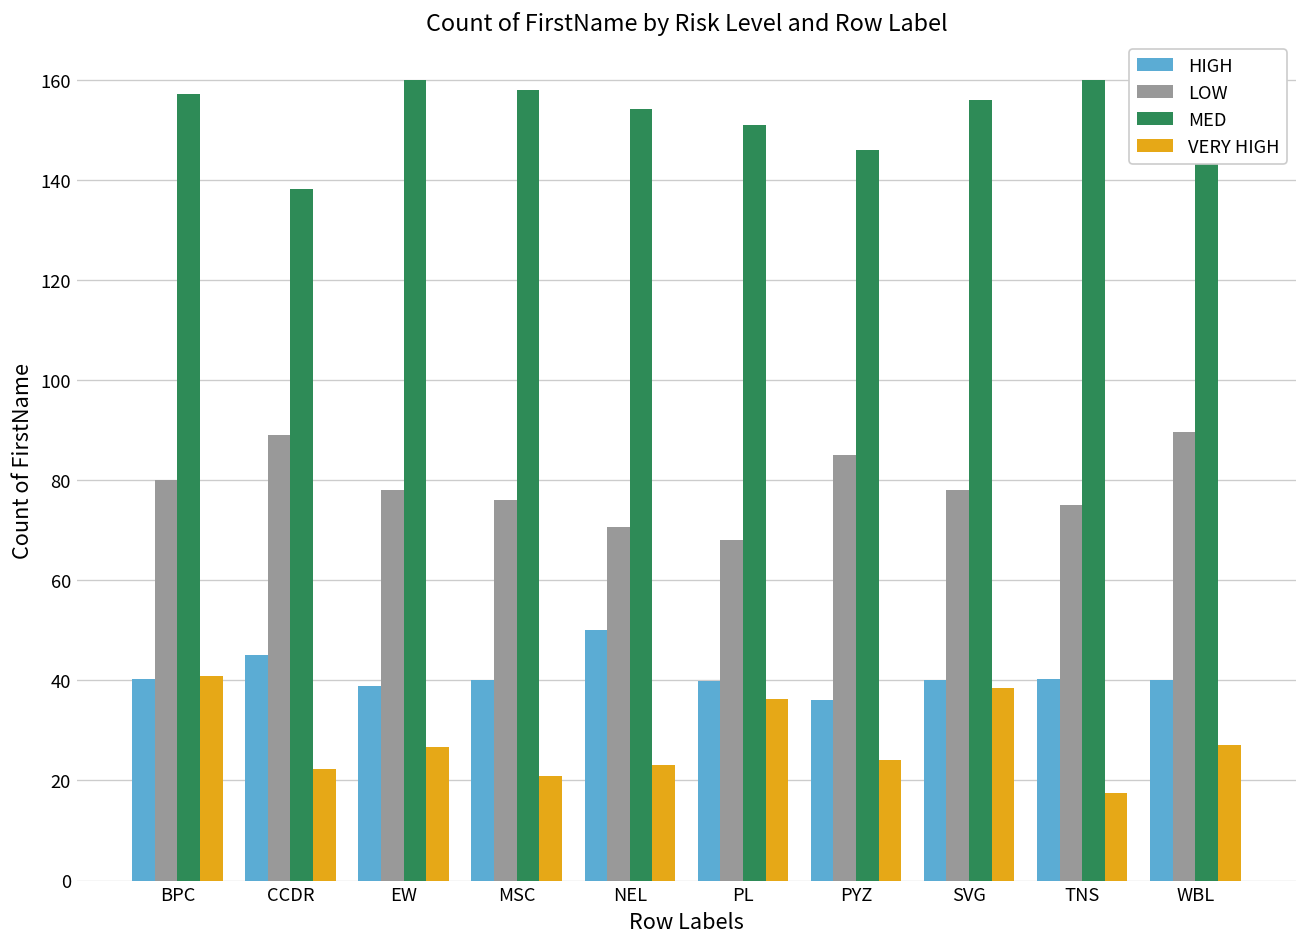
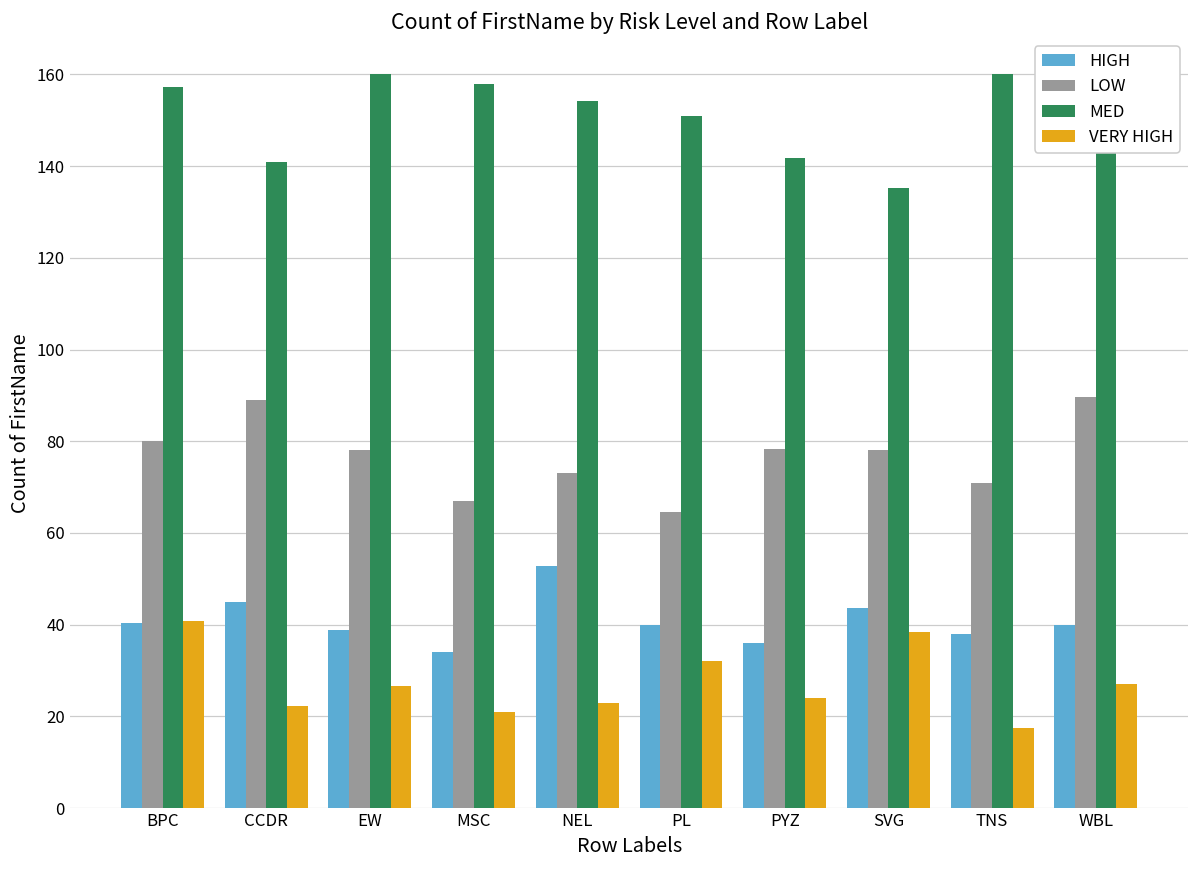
MED, CCDR: 138 -> 141
HIGH, MSC: 40 -> 34
LOW, MSC: 76 -> 67
HIGH, NEL: 50 -> 53
LOW, NEL: 71 -> 73
LOW, PL: 68 -> 65
VERY HIGH, PL: 36 -> 32
LOW, PYZ: 85 -> 78
MED, PYZ: 146 -> 142
HIGH, SVG: 40 -> 44
MED, SVG: 156 -> 135
HIGH, TNS: 40 -> 38
LOW, TNS: 75 -> 71
